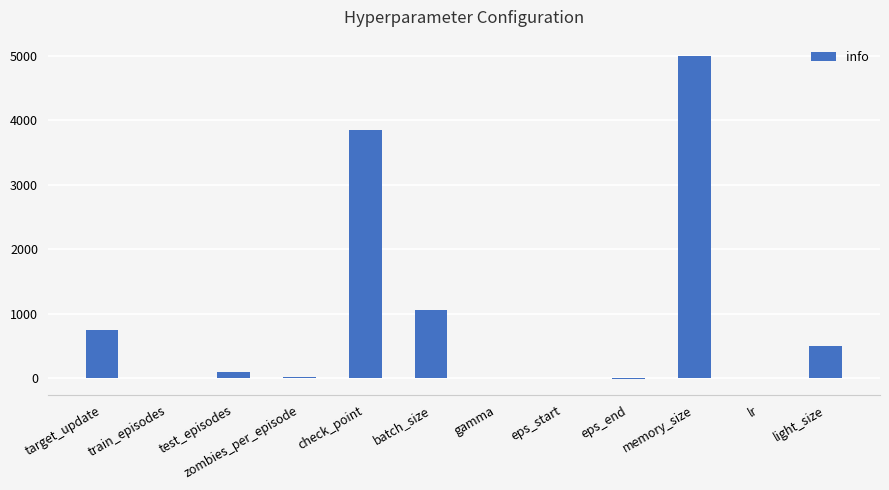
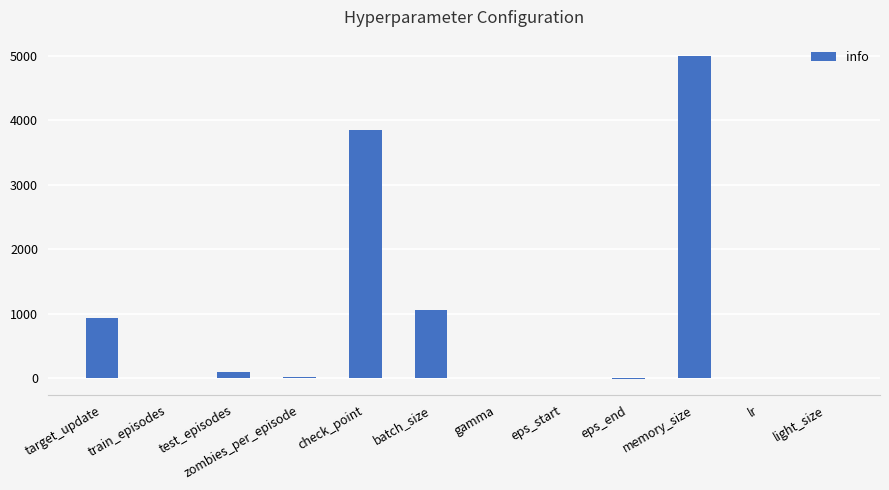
target_update: 800 -> 900
light_size: 500 -> 0
